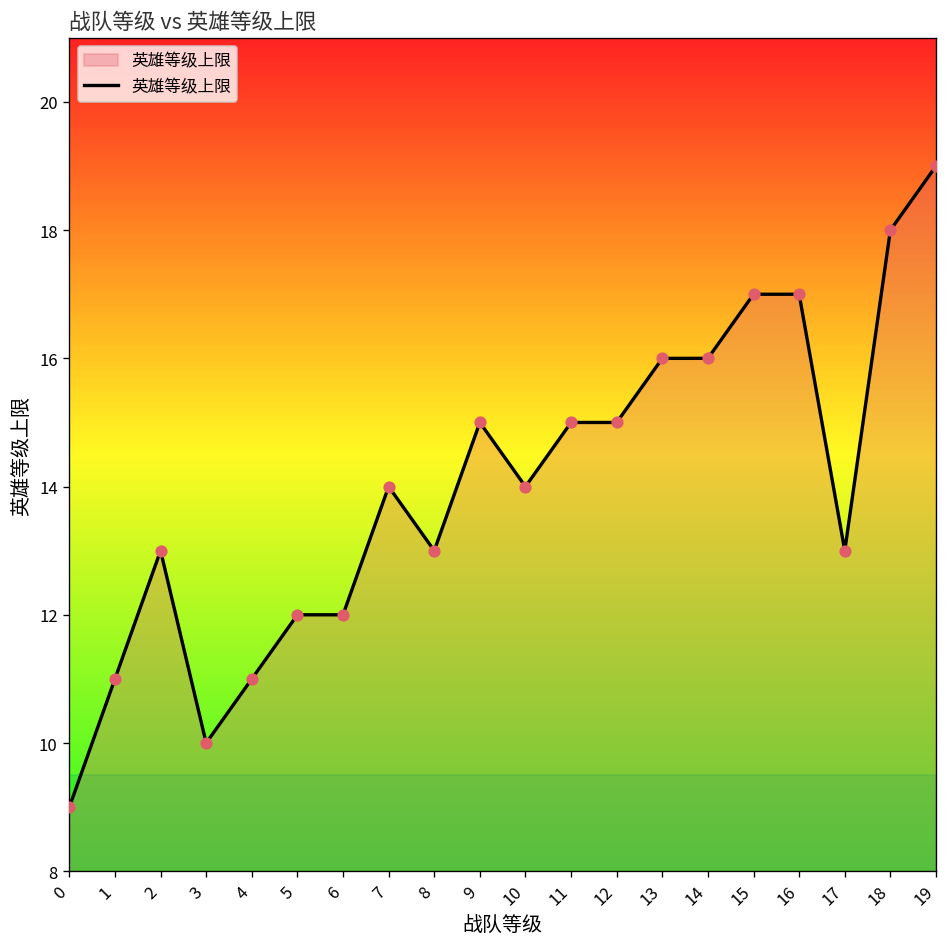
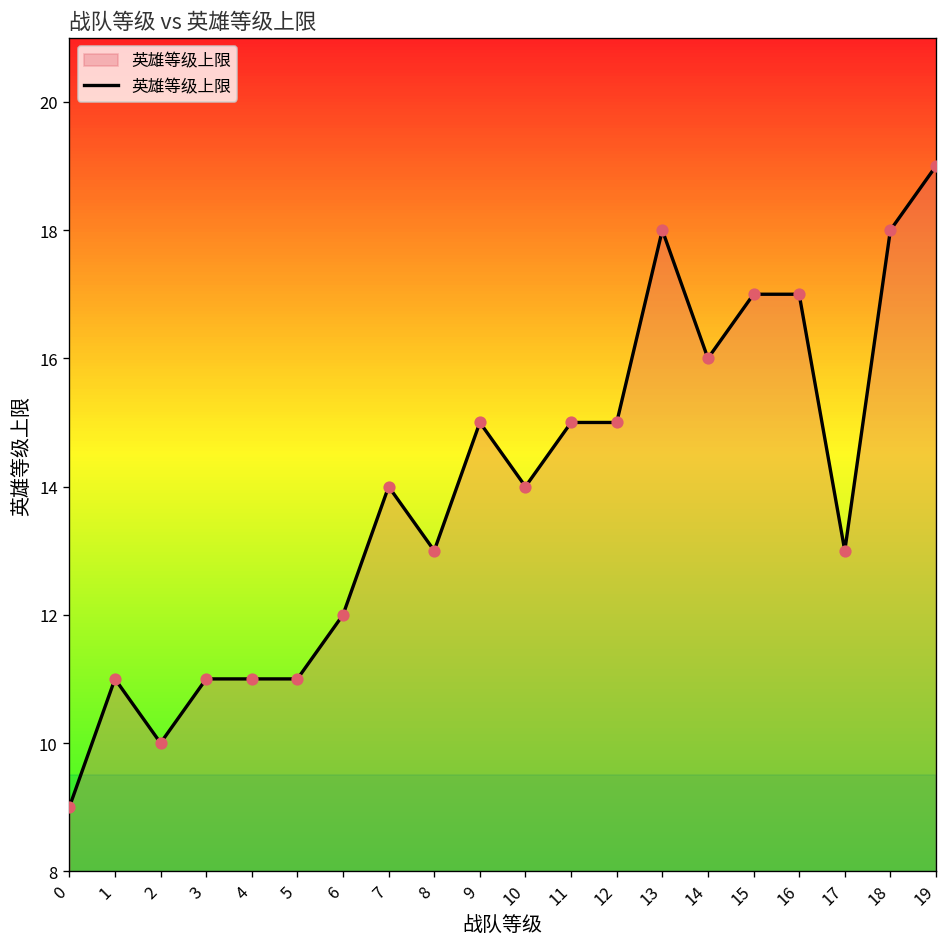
2: 13 -> 10
3: 10 -> 11
5: 12 -> 11
13: 16 -> 18
